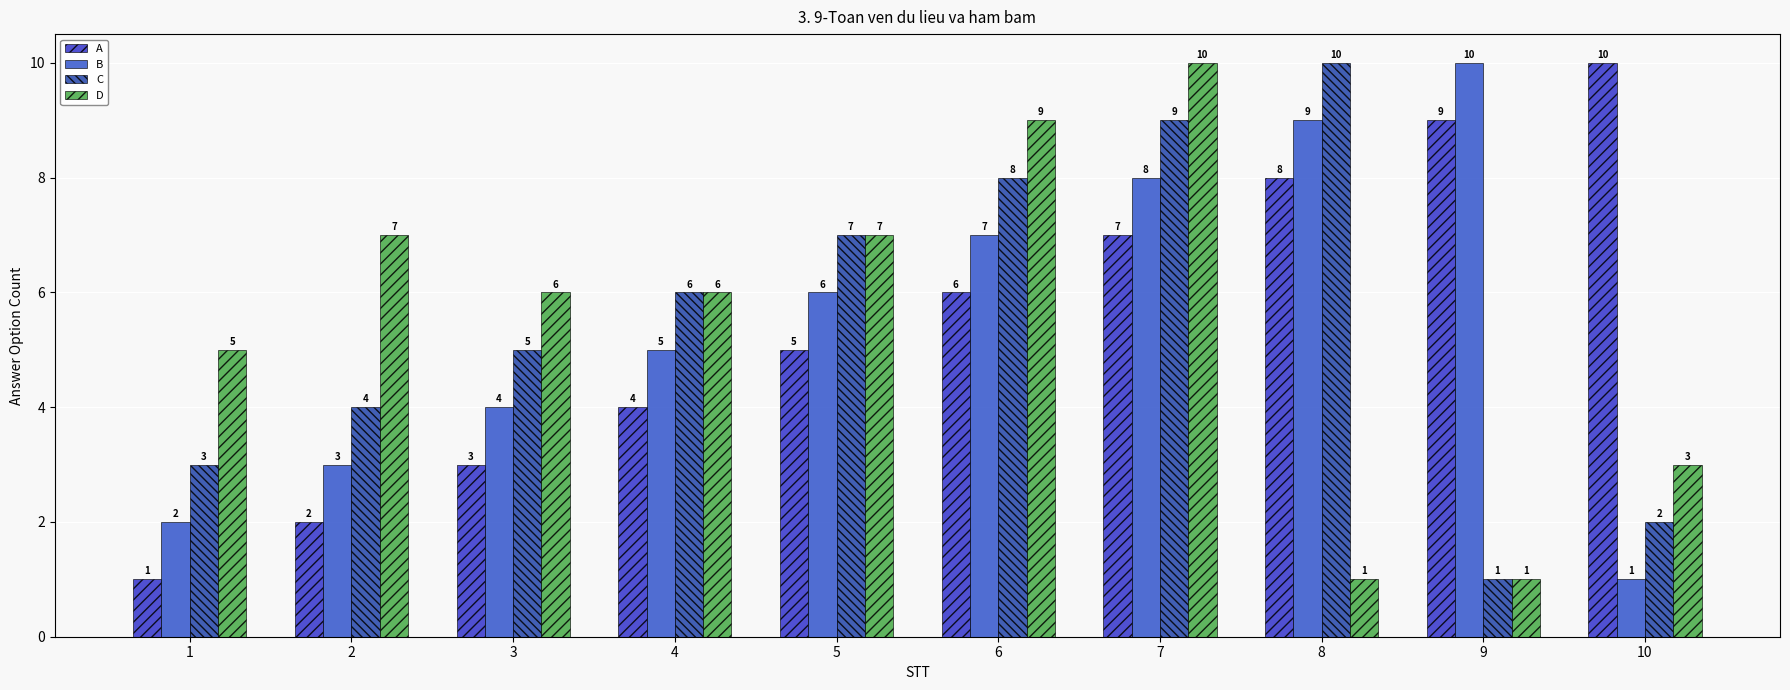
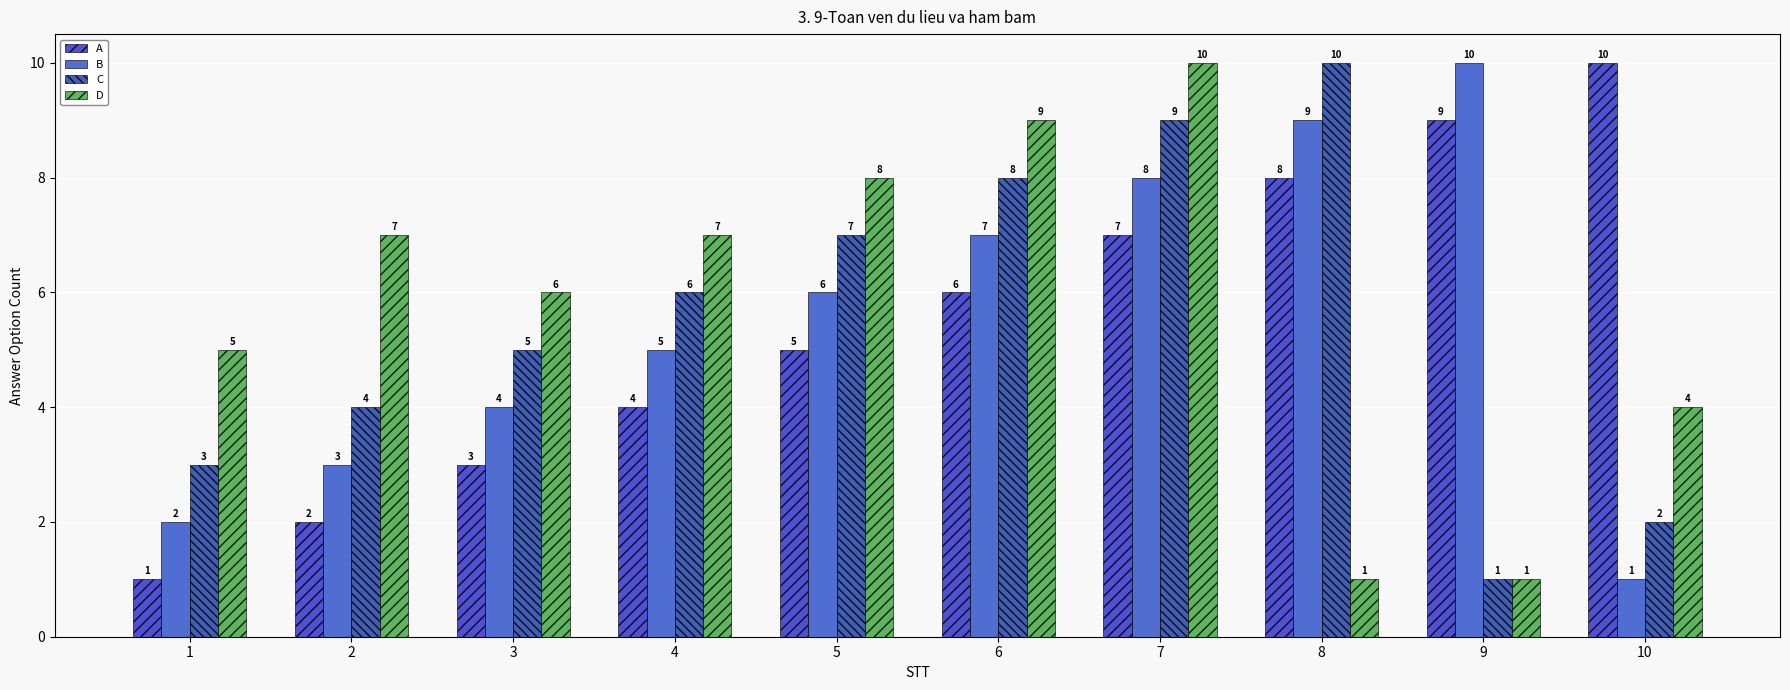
D, 4: 6 -> 7
D, 5: 7 -> 8
D, 10: 3 -> 4
